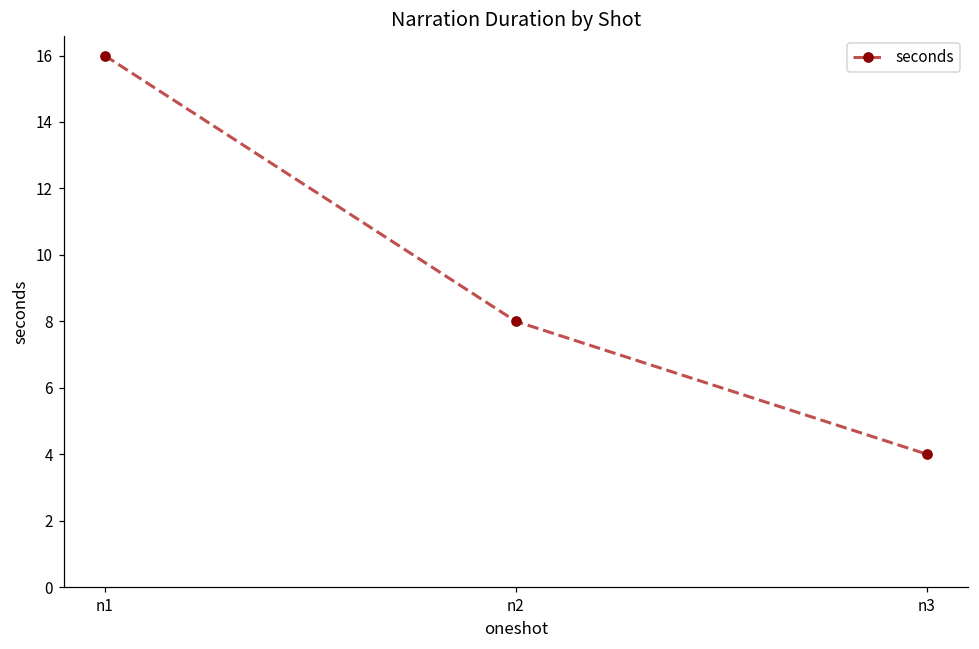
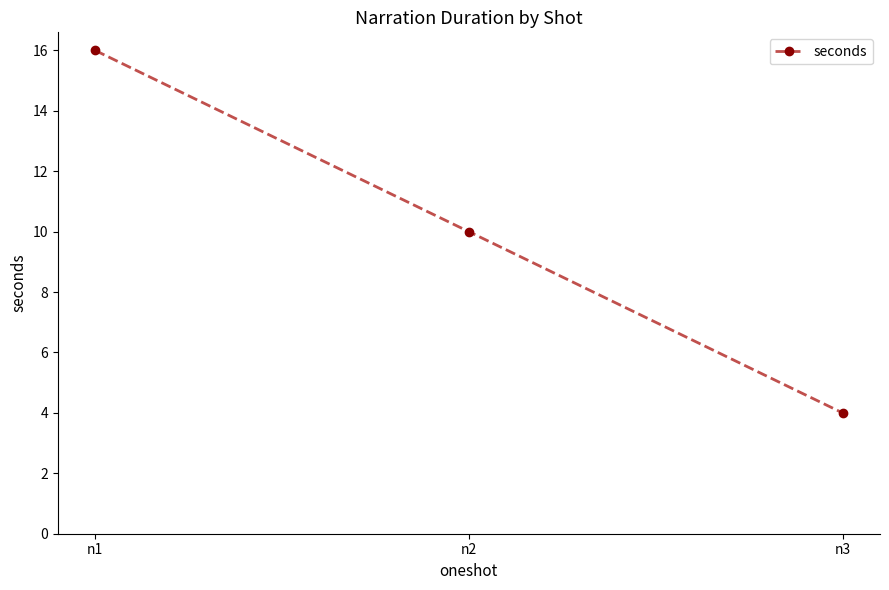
n2: 8 -> 10
